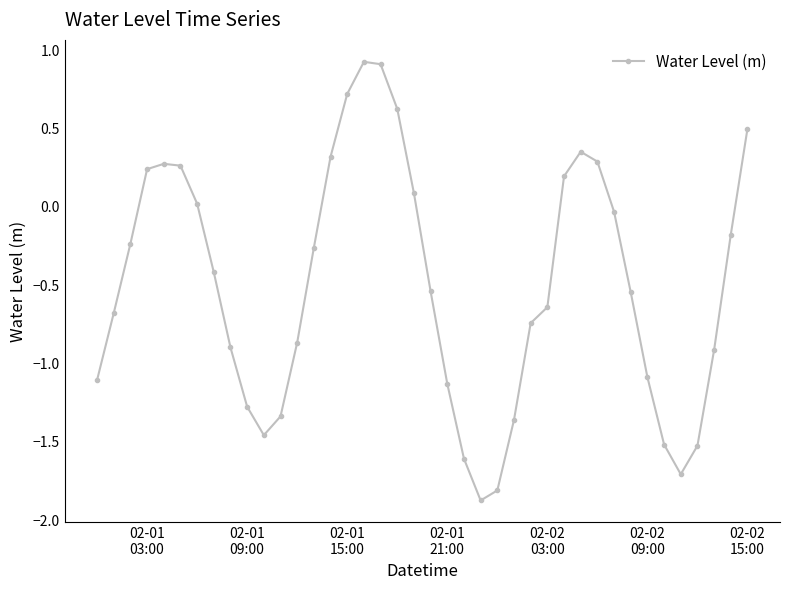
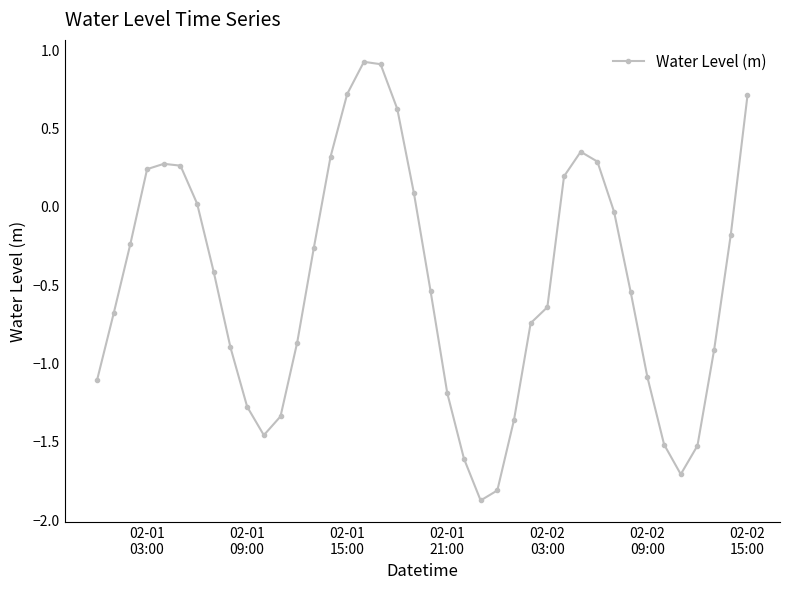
02-01 21:00: -1.13 -> -1.19
02-02 15:00: 0.50 -> 0.71
